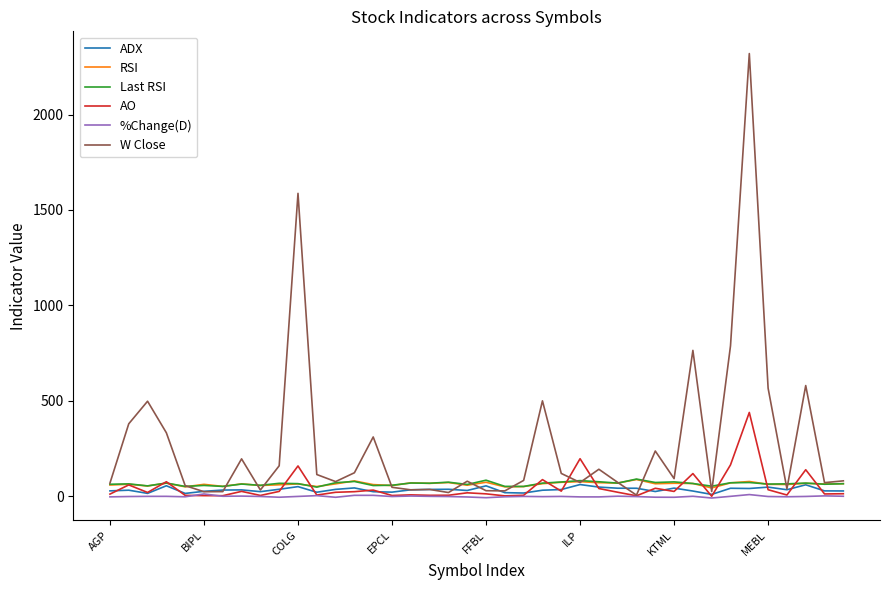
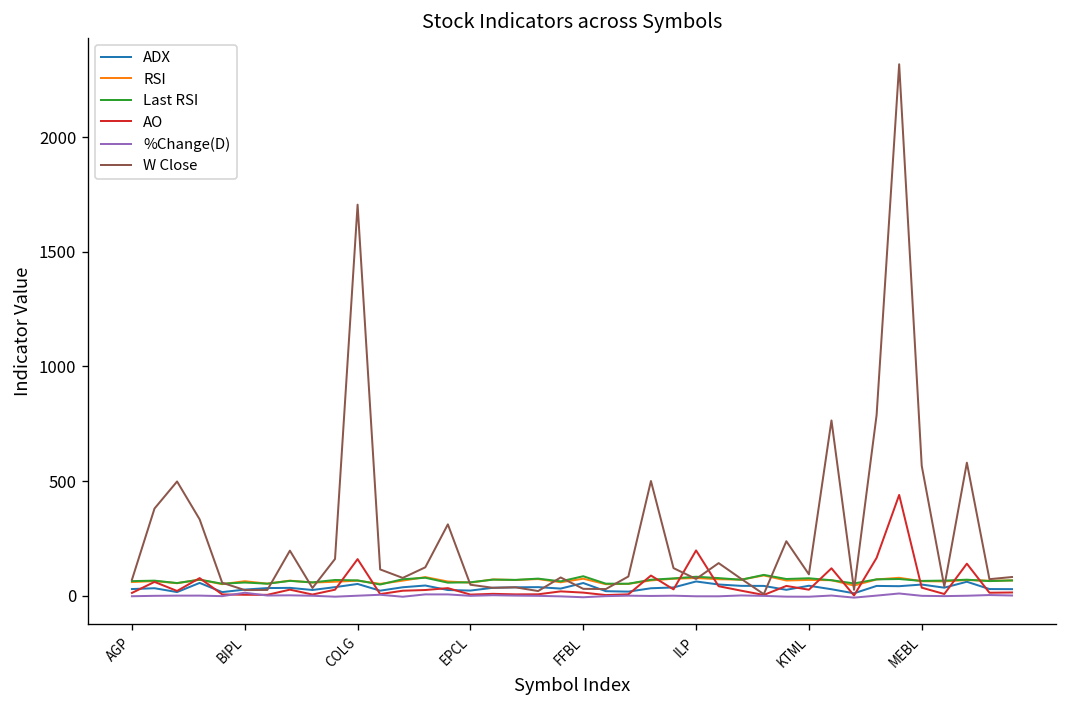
W Close, COLG: 1590 -> 1710
